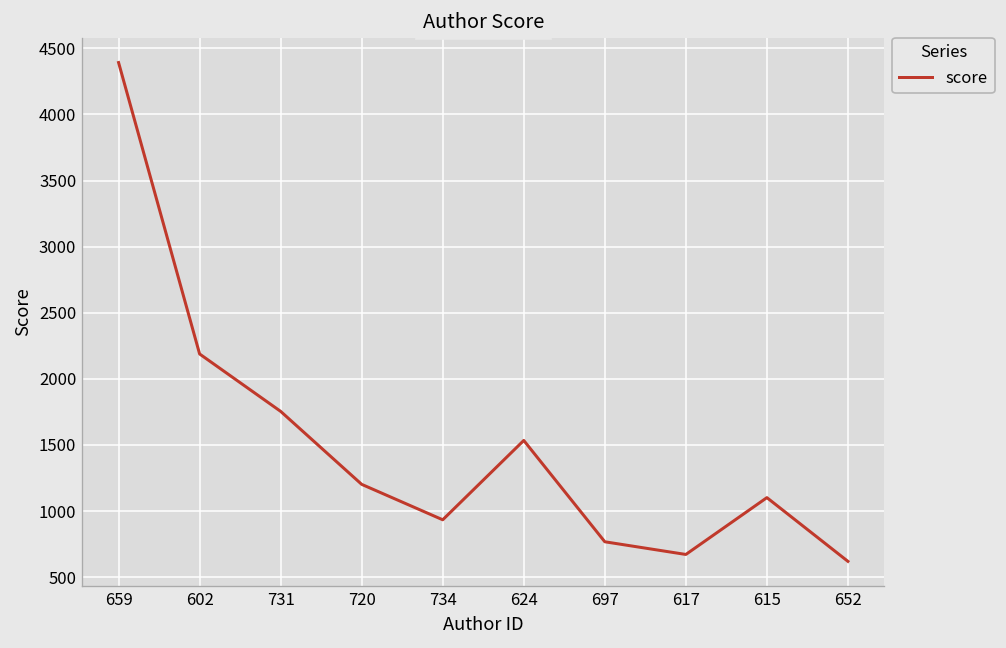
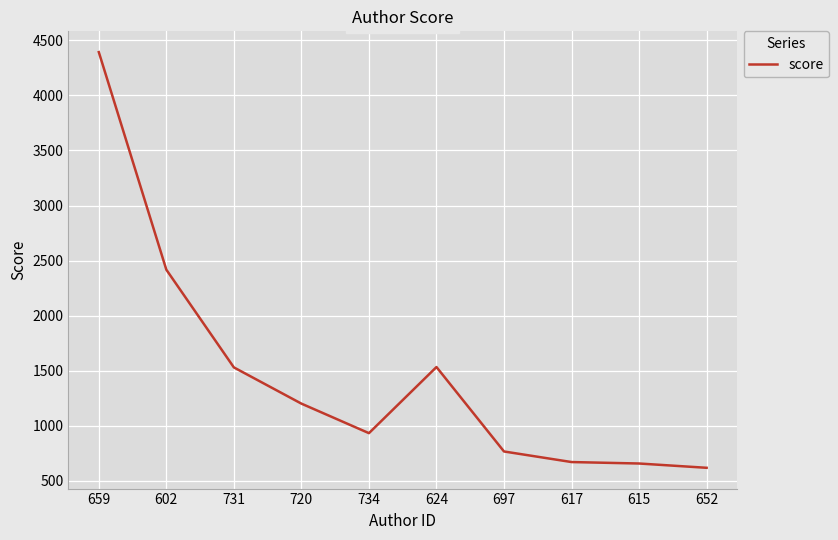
602: 2190 -> 2420
731: 1750 -> 1530
615: 1100 -> 660
